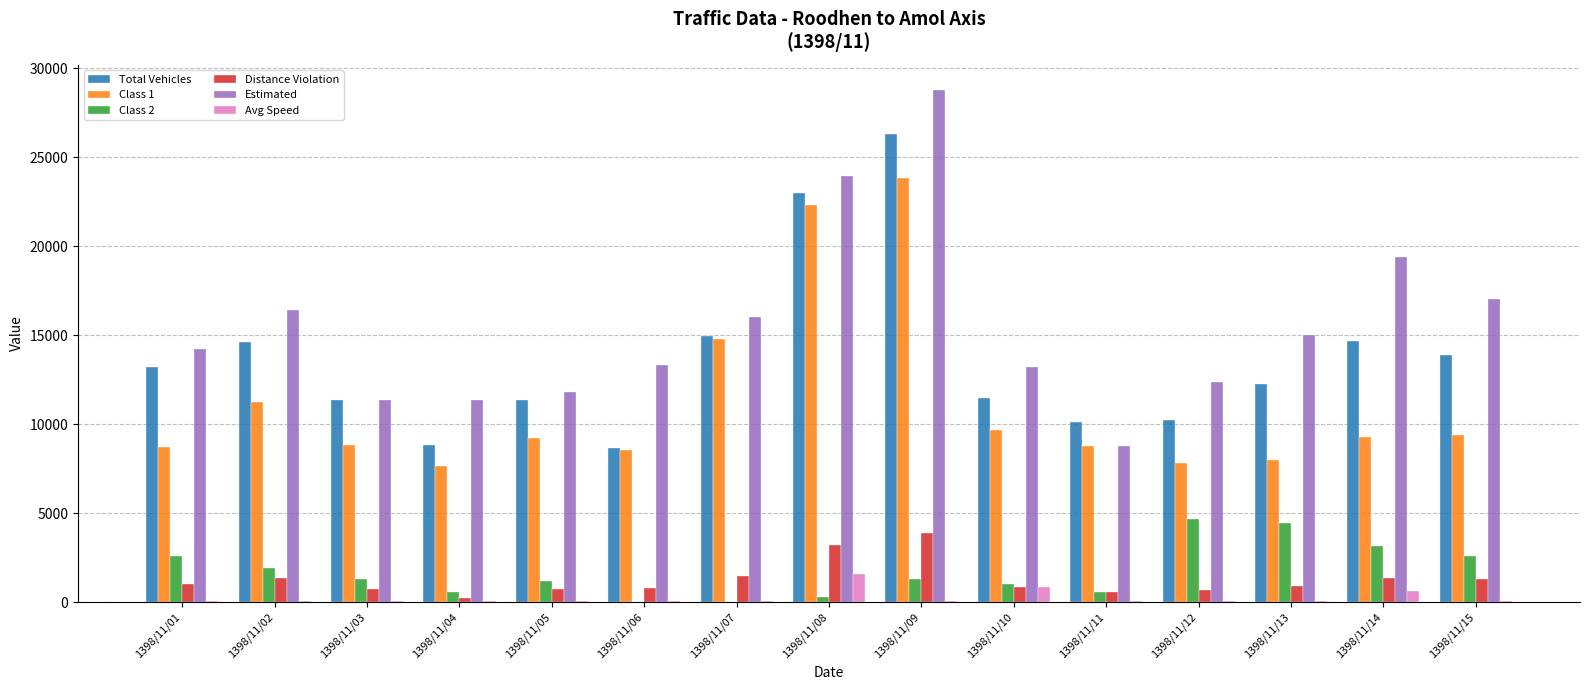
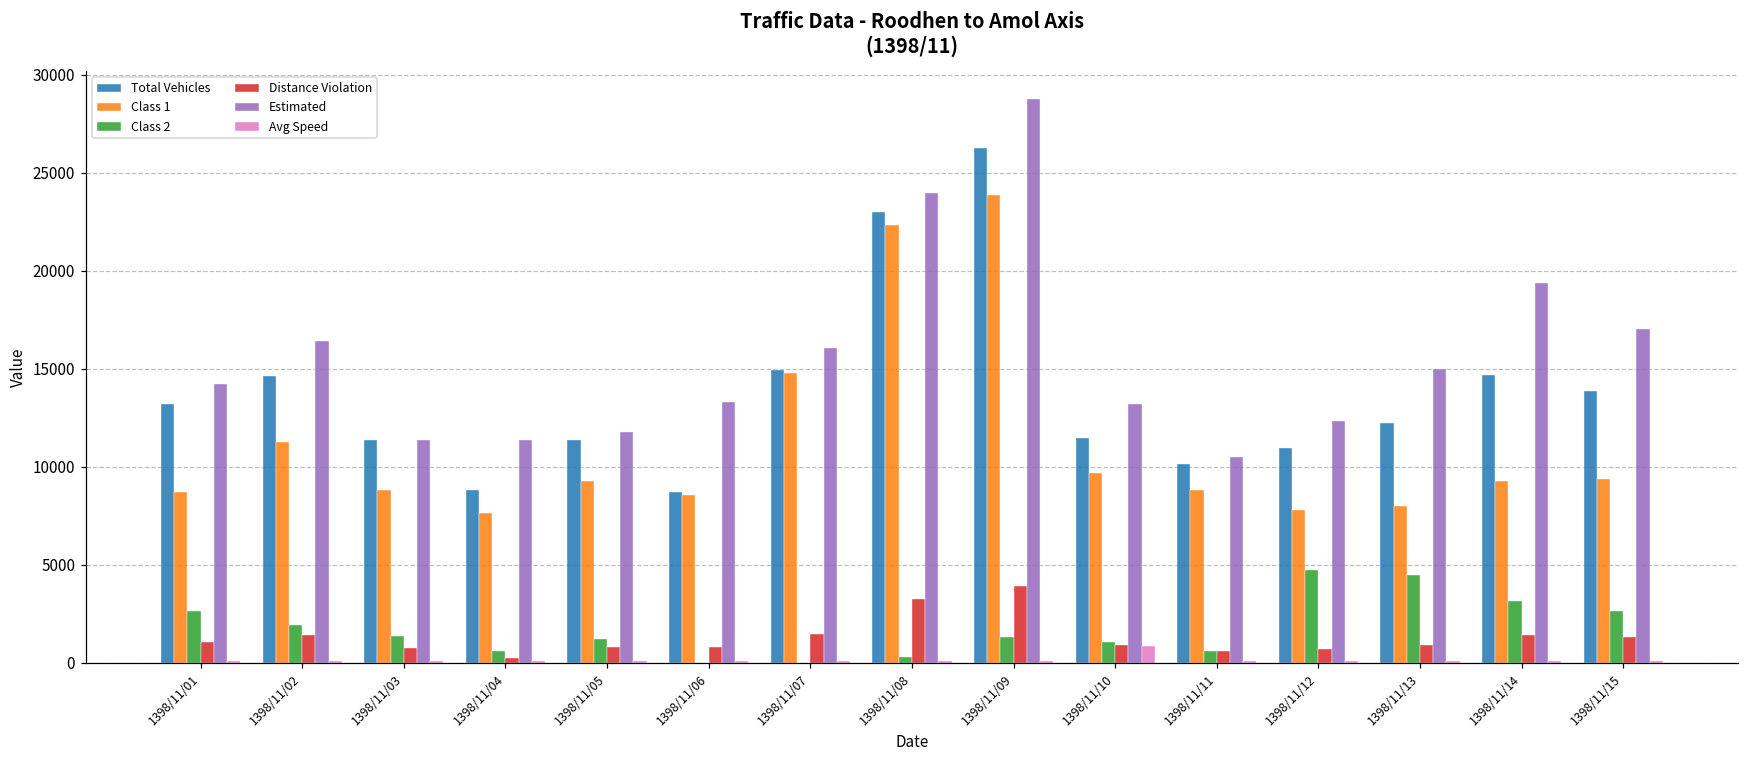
Avg Speed, 1398/11/08: 1600 -> 100
Estimated, 1398/11/11: 8800 -> 10500
Total Vehicles, 1398/11/12: 10300 -> 10900
Avg Speed, 1398/11/14: 600 -> 100
